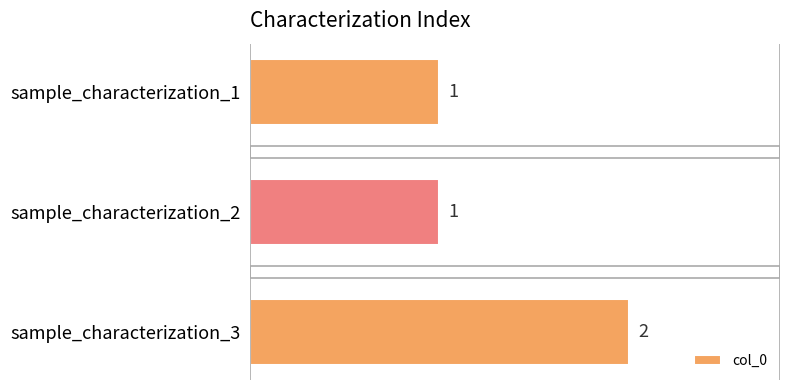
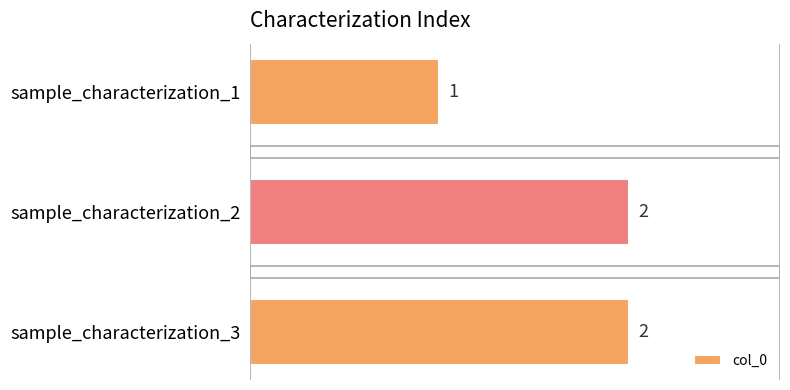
sample_characterization_2: 1 -> 2
